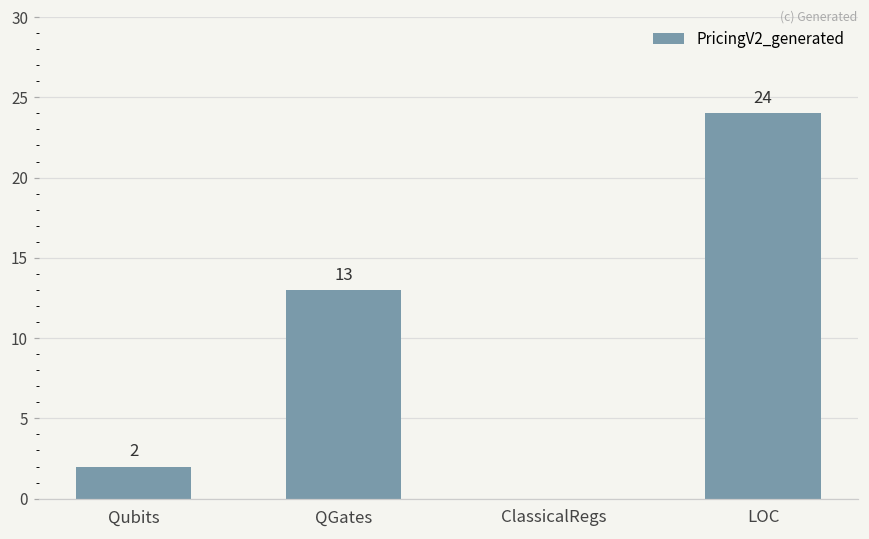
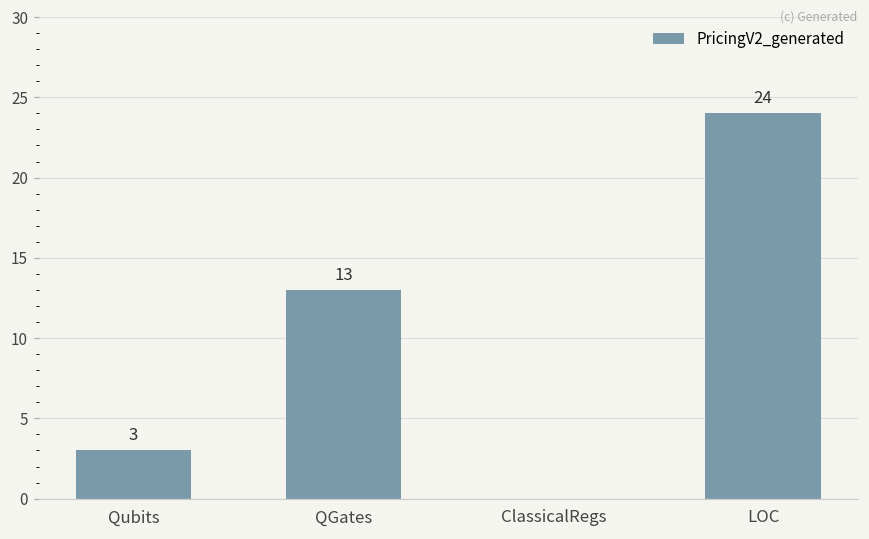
Qubits: 2 -> 3
